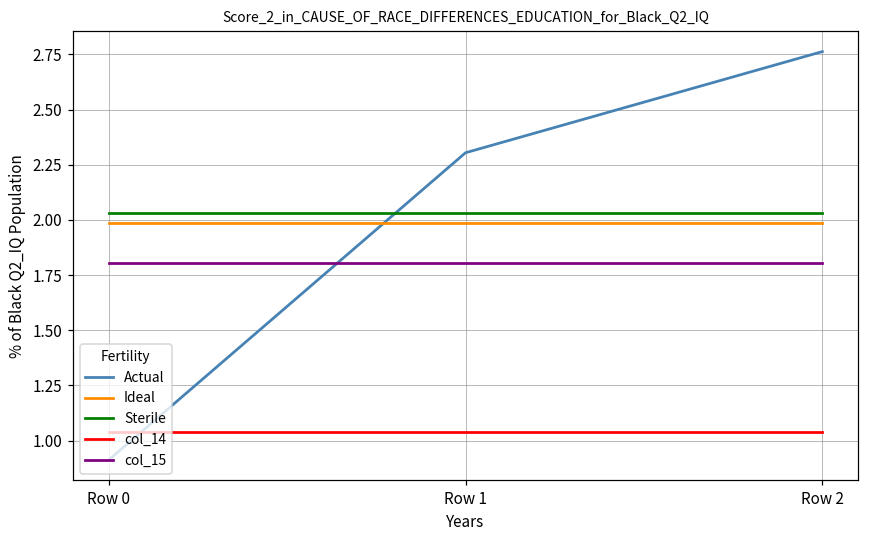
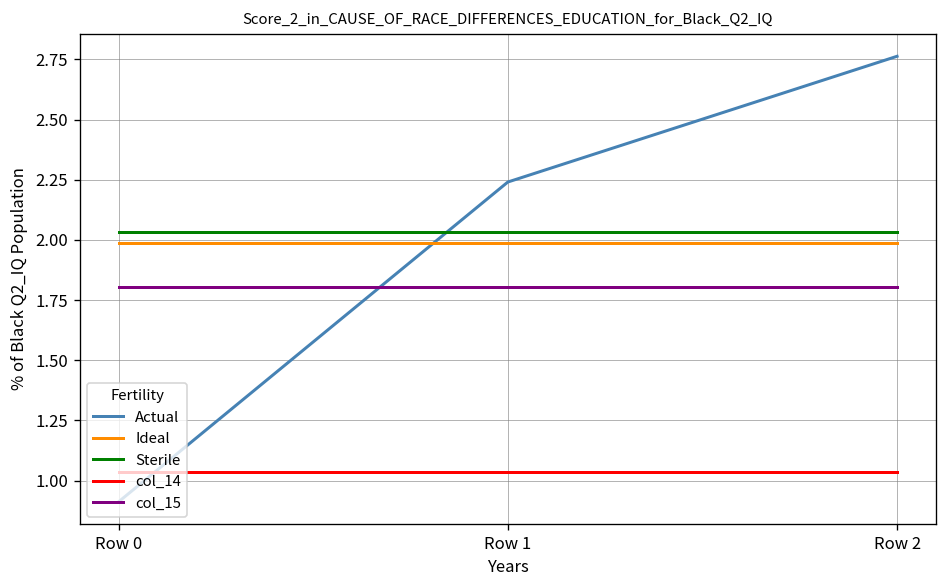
Actual, Row 1: 2.30 -> 2.24
